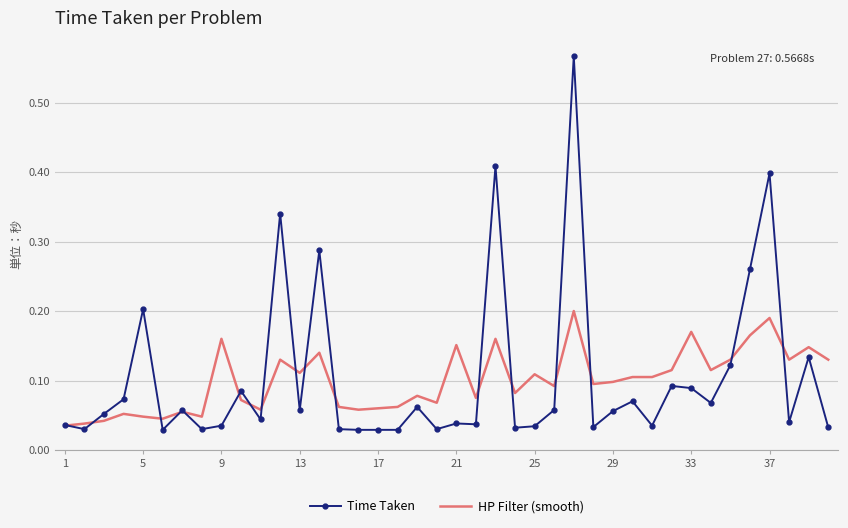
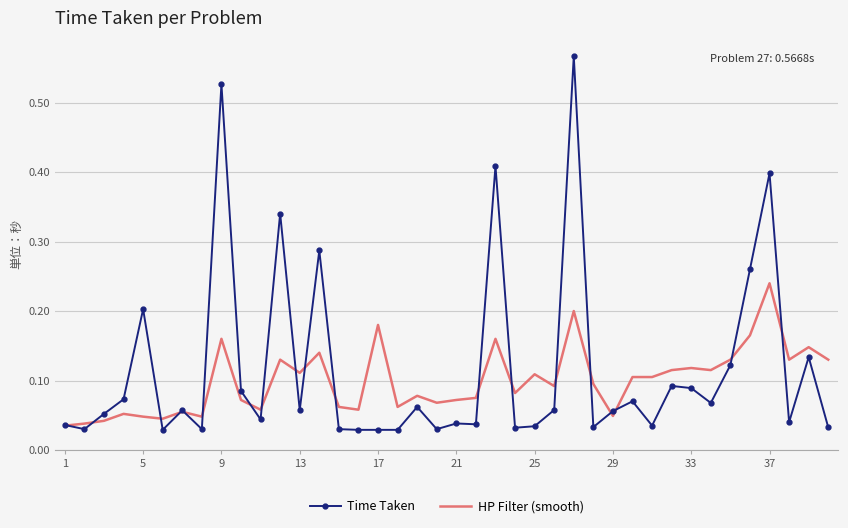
Time Taken, 9: 0.03 -> 0.53
HP Filter (smooth), 17: 0.06 -> 0.18
HP Filter (smooth), 21: 0.15 -> 0.07
HP Filter (smooth), 29: 0.10 -> 0.05
HP Filter (smooth), 33: 0.17 -> 0.12
HP Filter (smooth), 37: 0.19 -> 0.24
